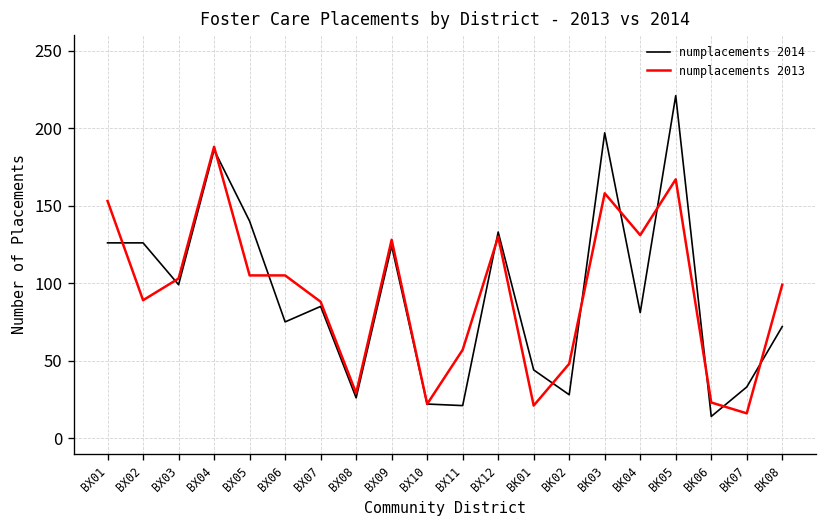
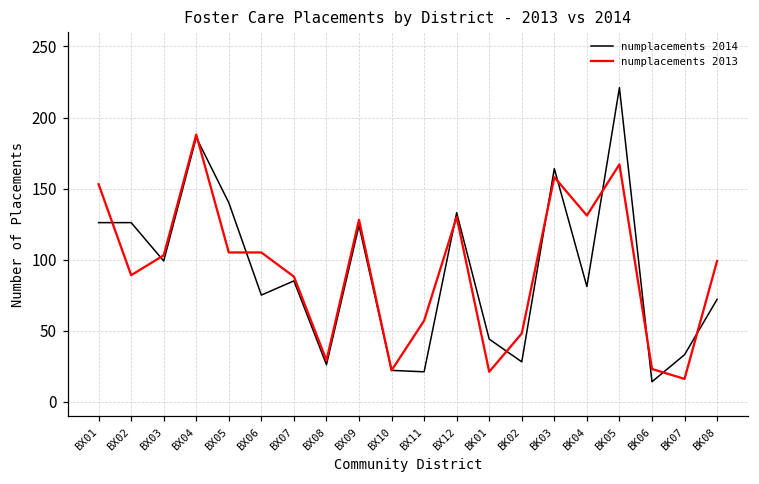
numplacements 2014, BK03: 197 -> 164
